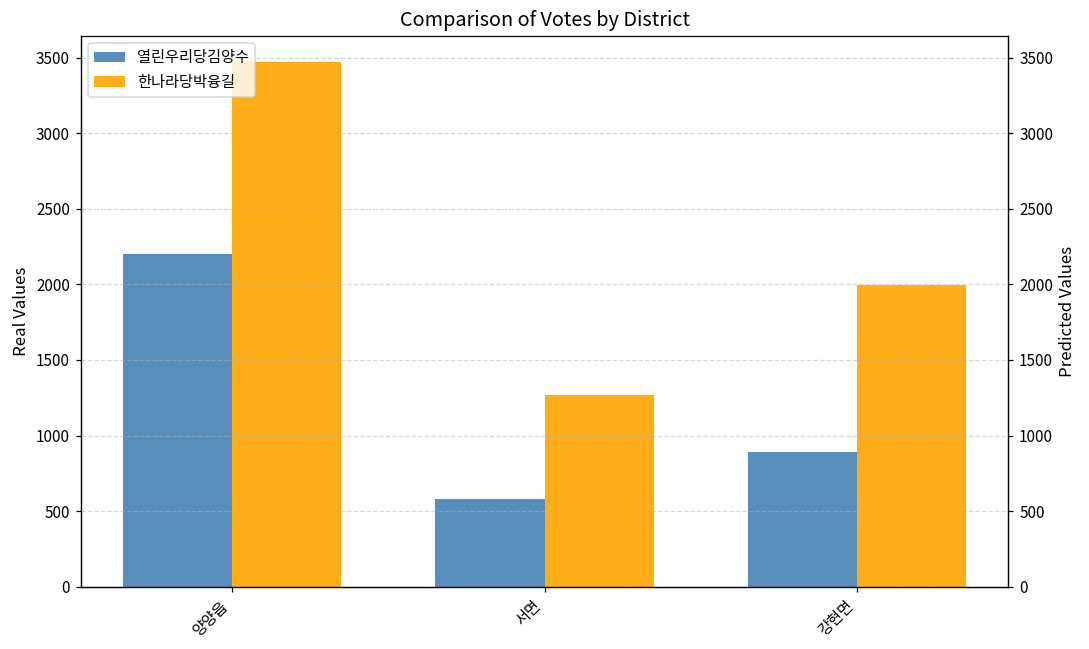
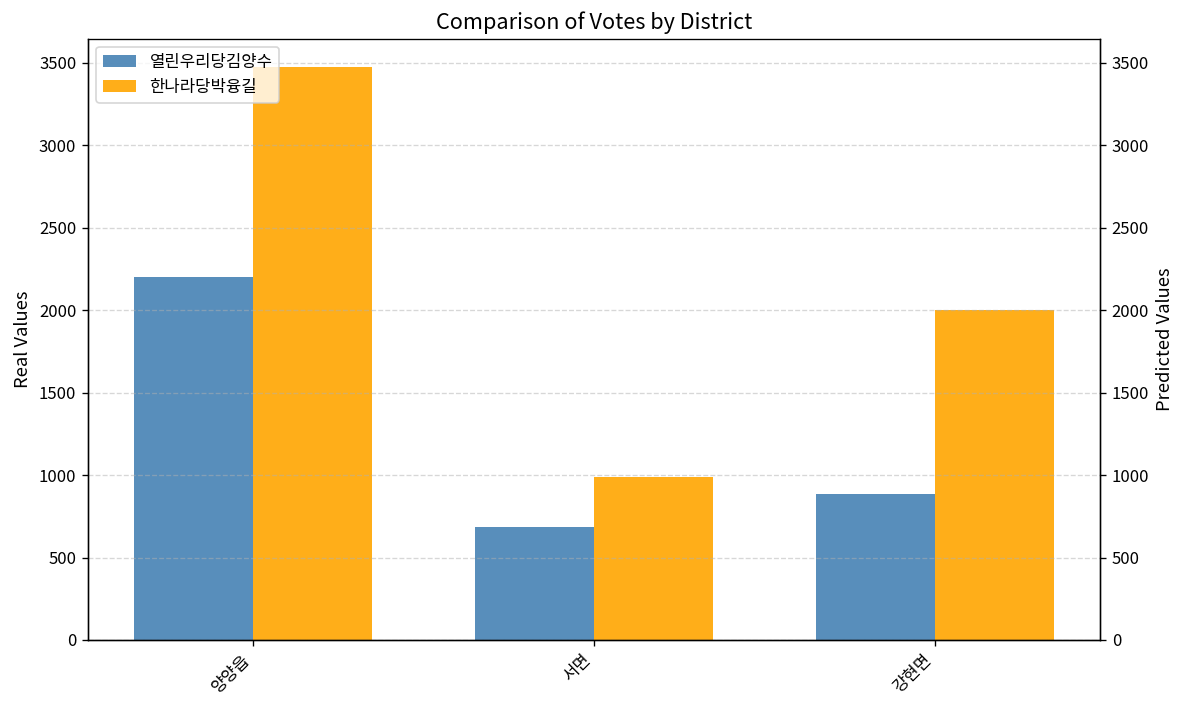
열린우리당김양수, 서면: 580 -> 690
한나라당박융길, 서면: 1270 -> 990
